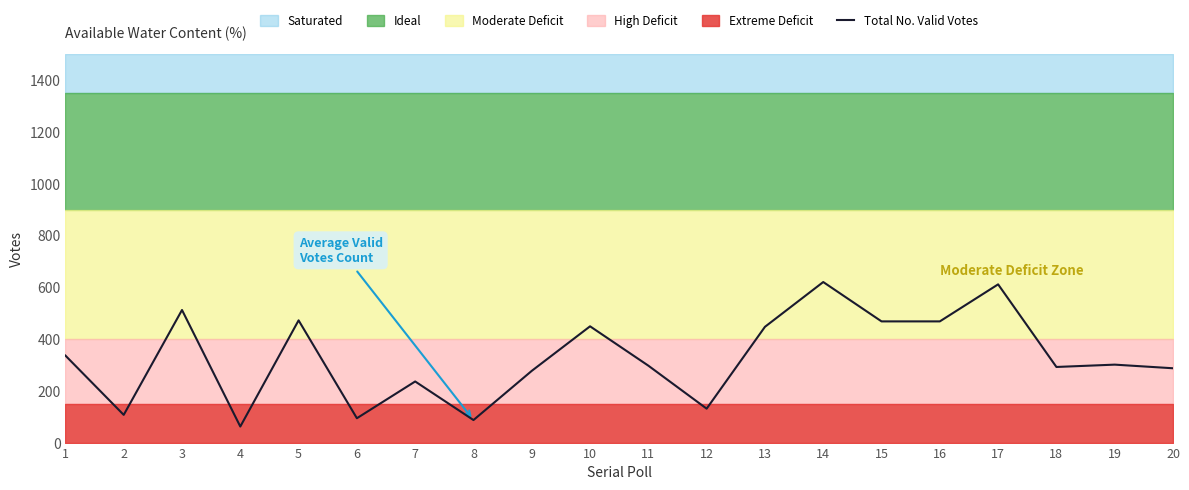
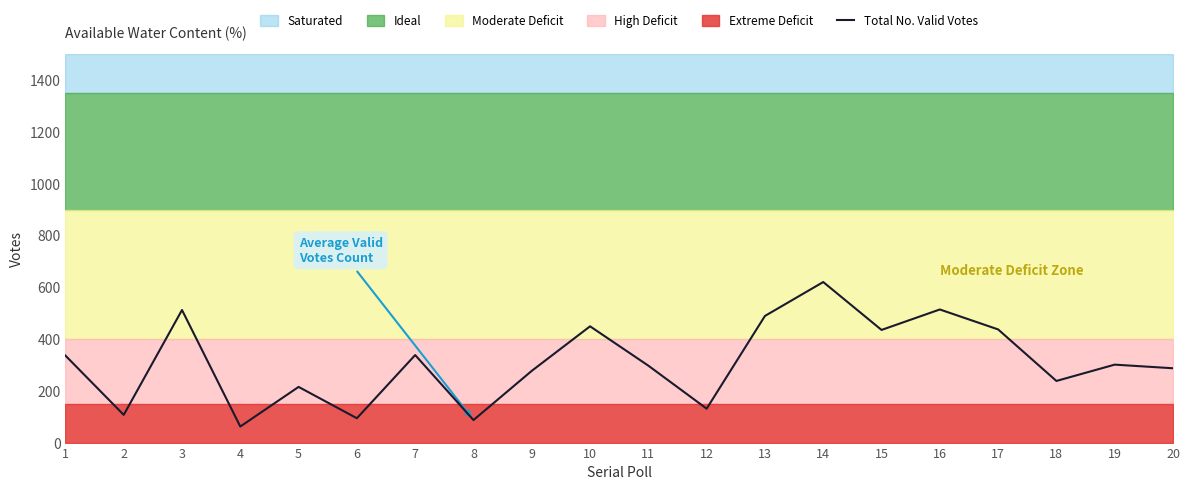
Total No. Valid Votes, 5: 470 -> 220
Total No. Valid Votes, 7: 240 -> 340
Total No. Valid Votes, 13: 450 -> 490
Total No. Valid Votes, 15: 470 -> 440
Total No. Valid Votes, 16: 470 -> 510
Total No. Valid Votes, 17: 610 -> 440
Total No. Valid Votes, 18: 290 -> 240
